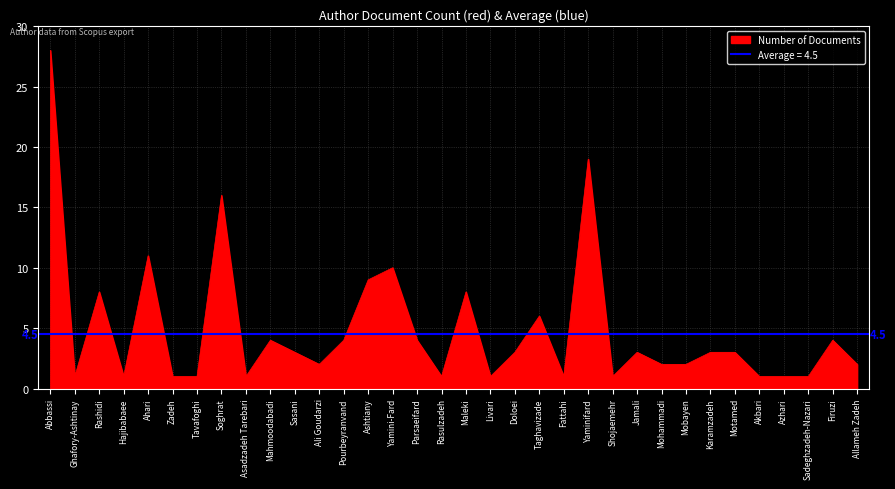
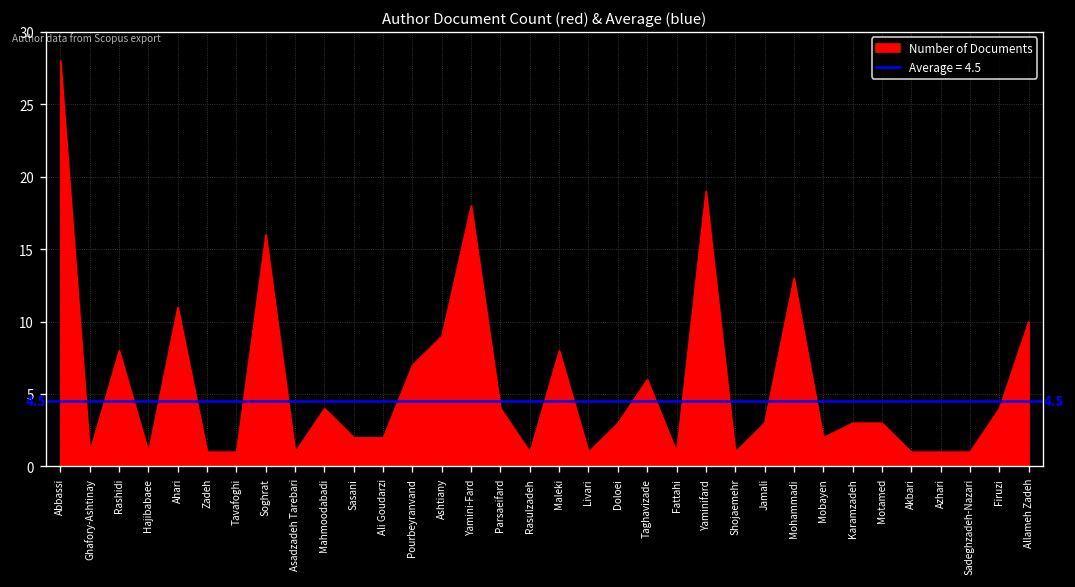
Sasani: 3 -> 2
Pourbeyranvand: 4 -> 7
Yamini-Fard: 10 -> 18
Mohammadi: 2 -> 13
Allameh Zadeh: 2 -> 10
